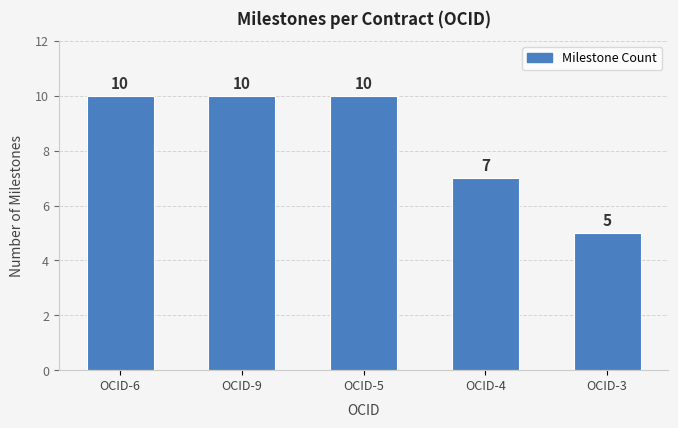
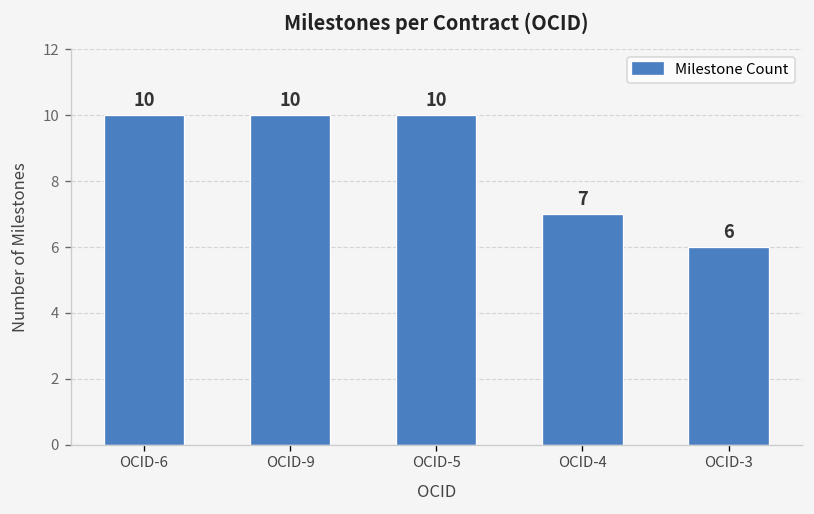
OCID-3: 5 -> 6
